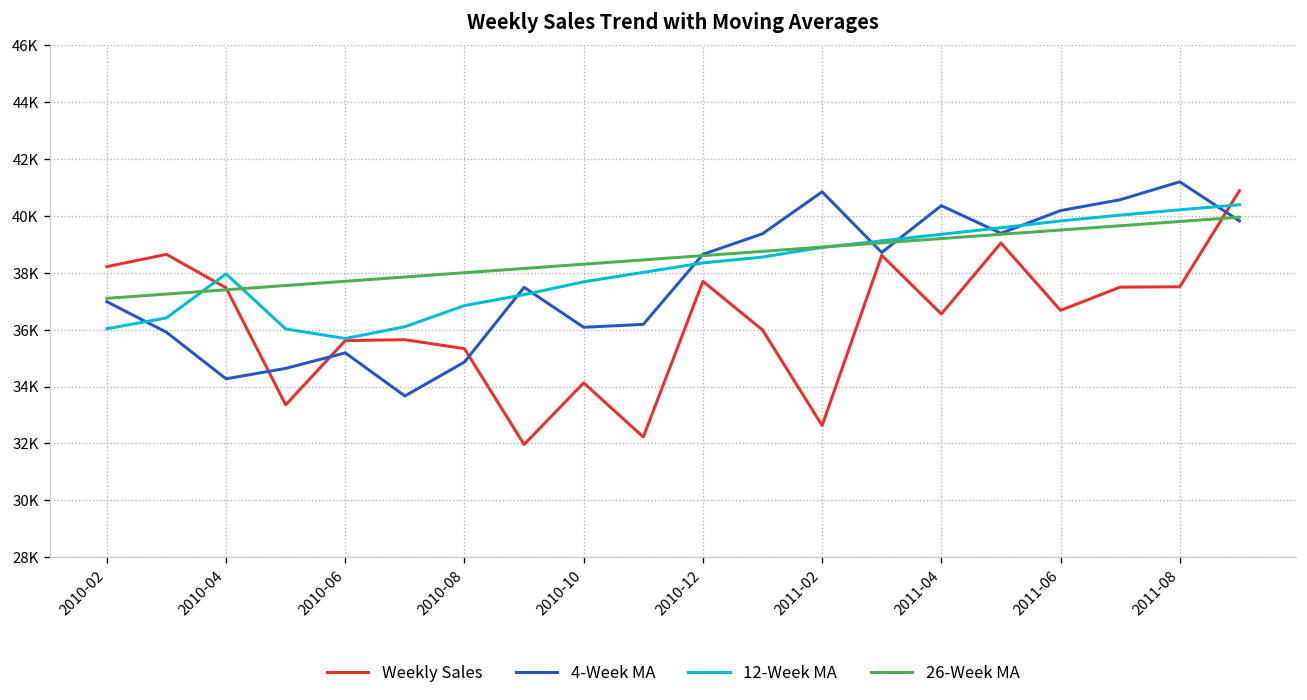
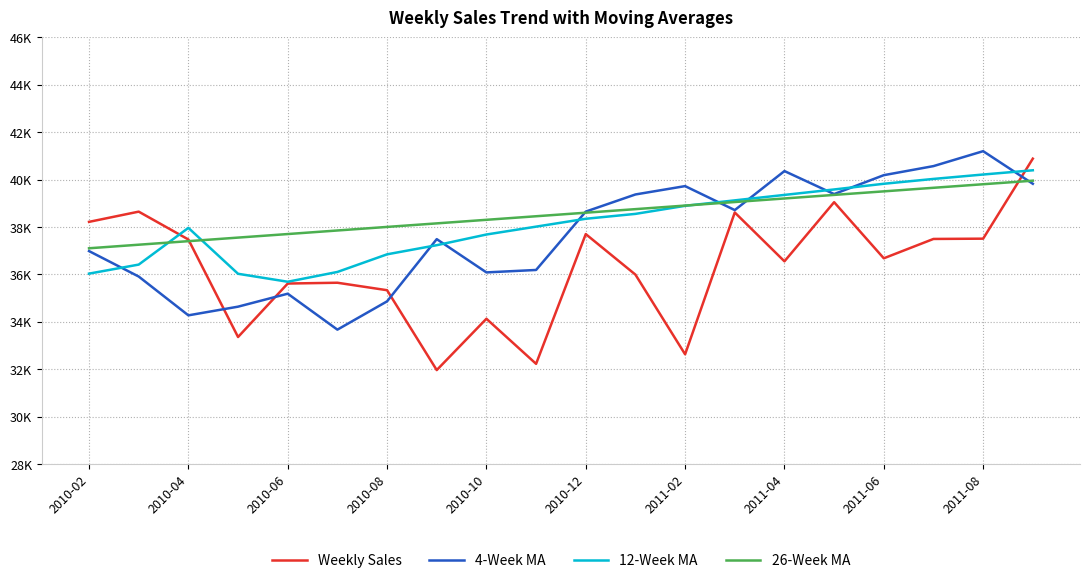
4-Week MA, 2011-02: 40800 -> 39700
